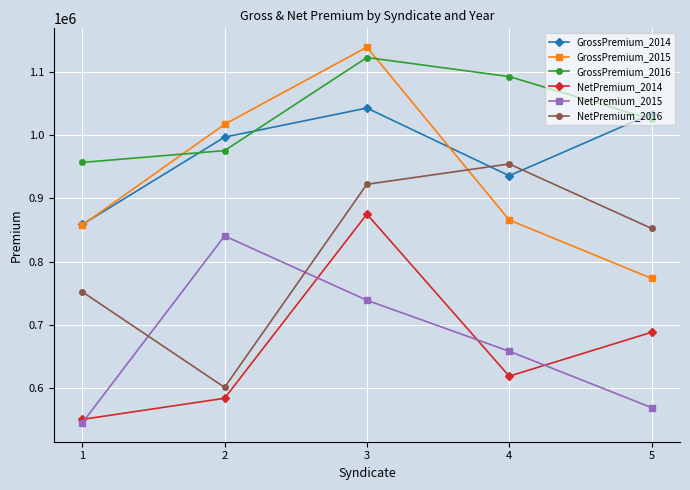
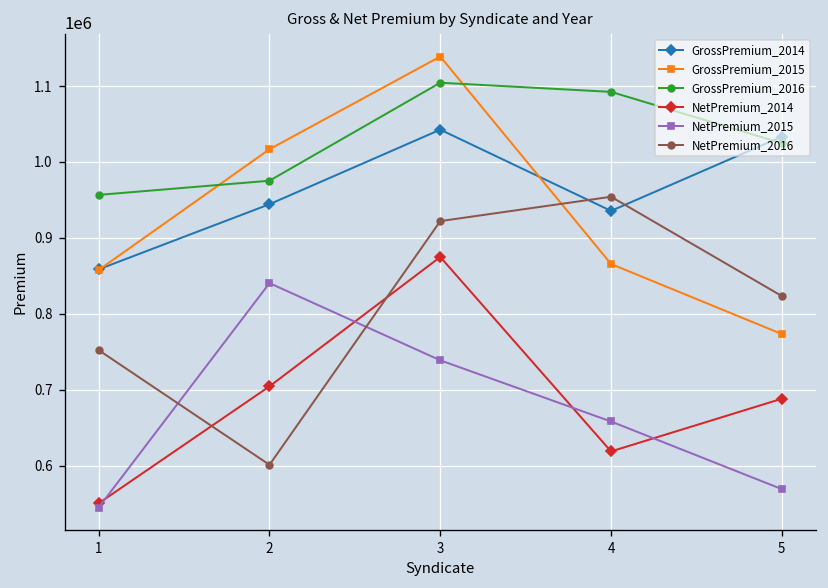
GrossPremium_2014, 2: 1000000 -> 940000
NetPremium_2014, 2: 580000 -> 700000
GrossPremium_2016, 3: 1120000 -> 1100000
NetPremium_2016, 5: 850000 -> 820000
